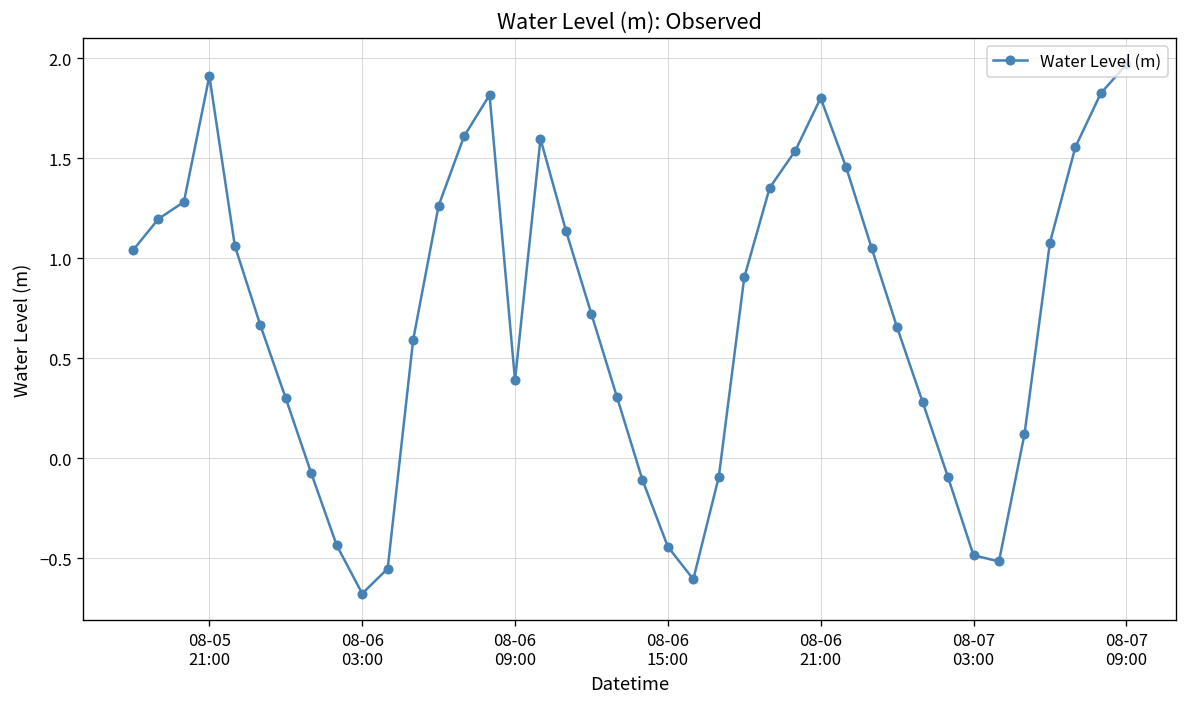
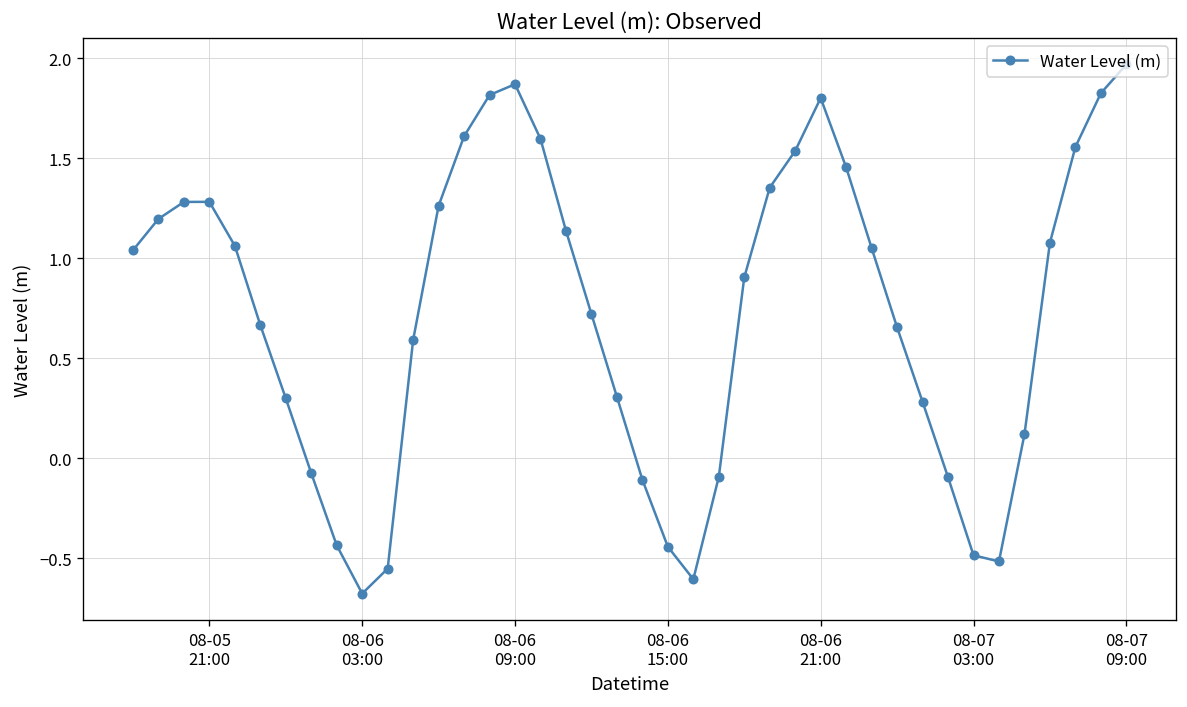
08-05 21:00: 1.91 -> 1.28
08-06 09:00: 0.39 -> 1.87
